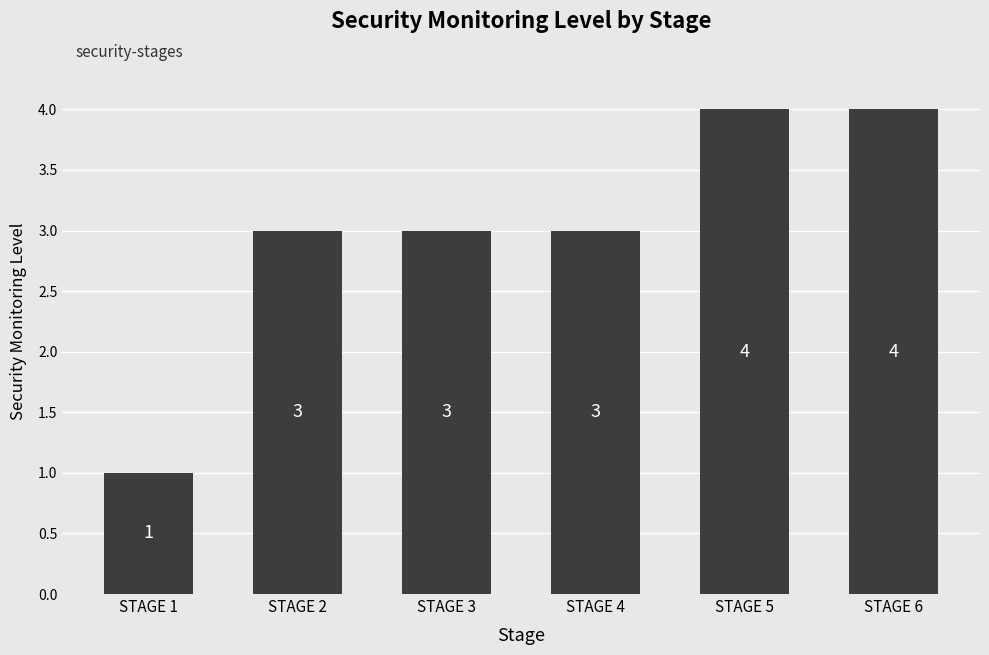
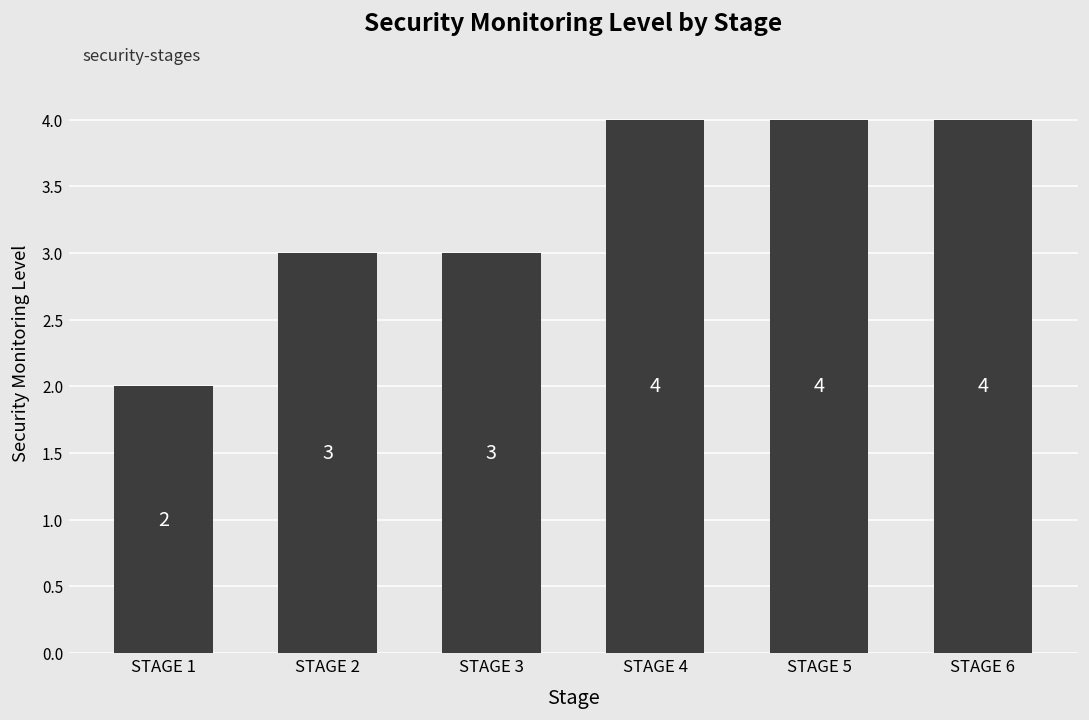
STAGE 1: 1 -> 2
STAGE 4: 3 -> 4
